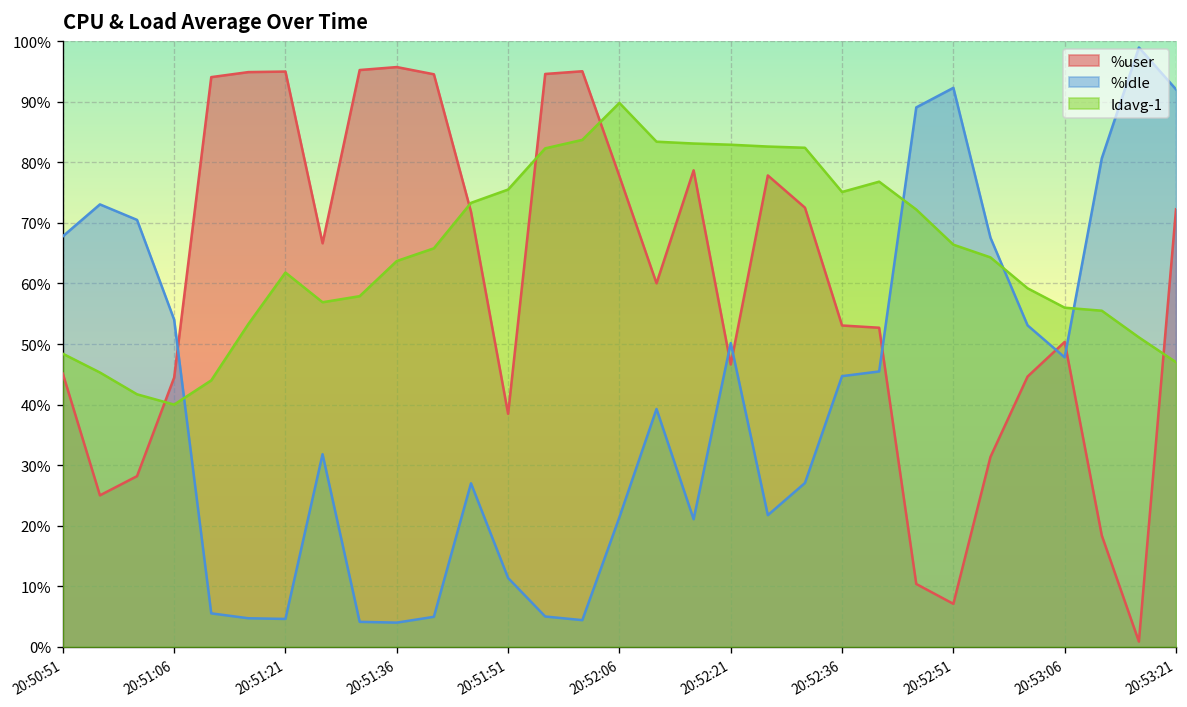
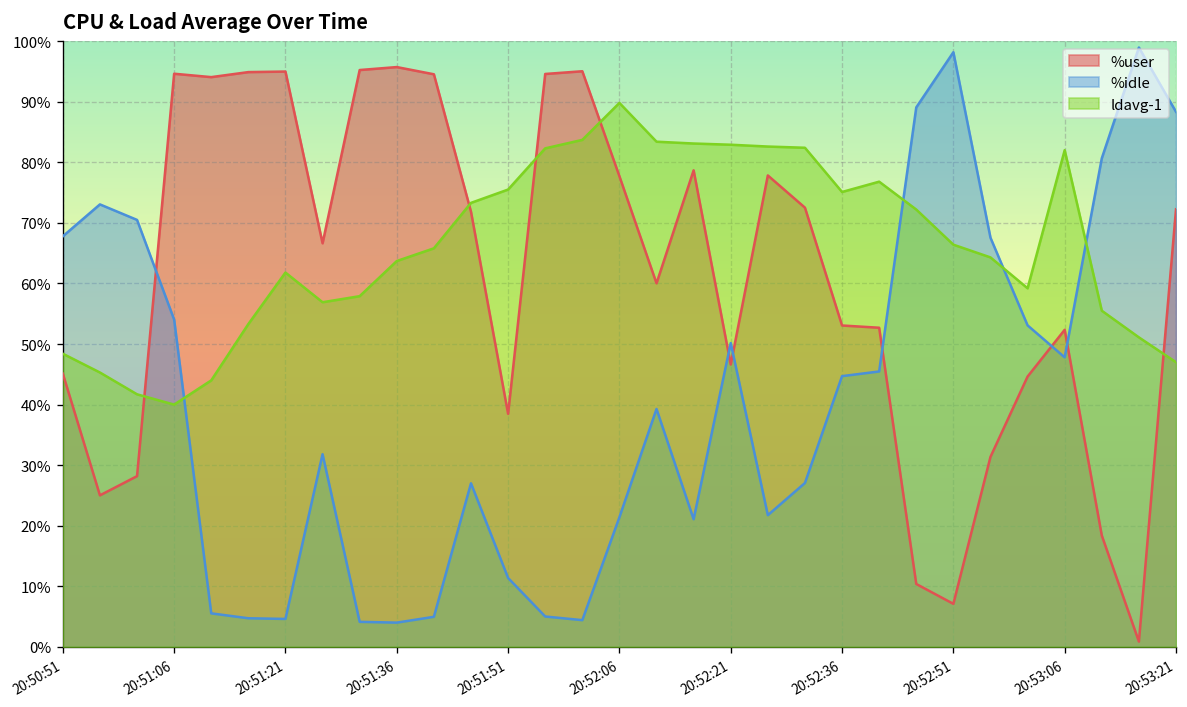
%user, 20:51:06: 44% -> 95%
%idle, 20:52:51: 92% -> 98%
%user, 20:53:06: 50% -> 52%
ldavg-1, 20:53:06: 56% -> 82%
%idle, 20:53:21: 92% -> 88%
